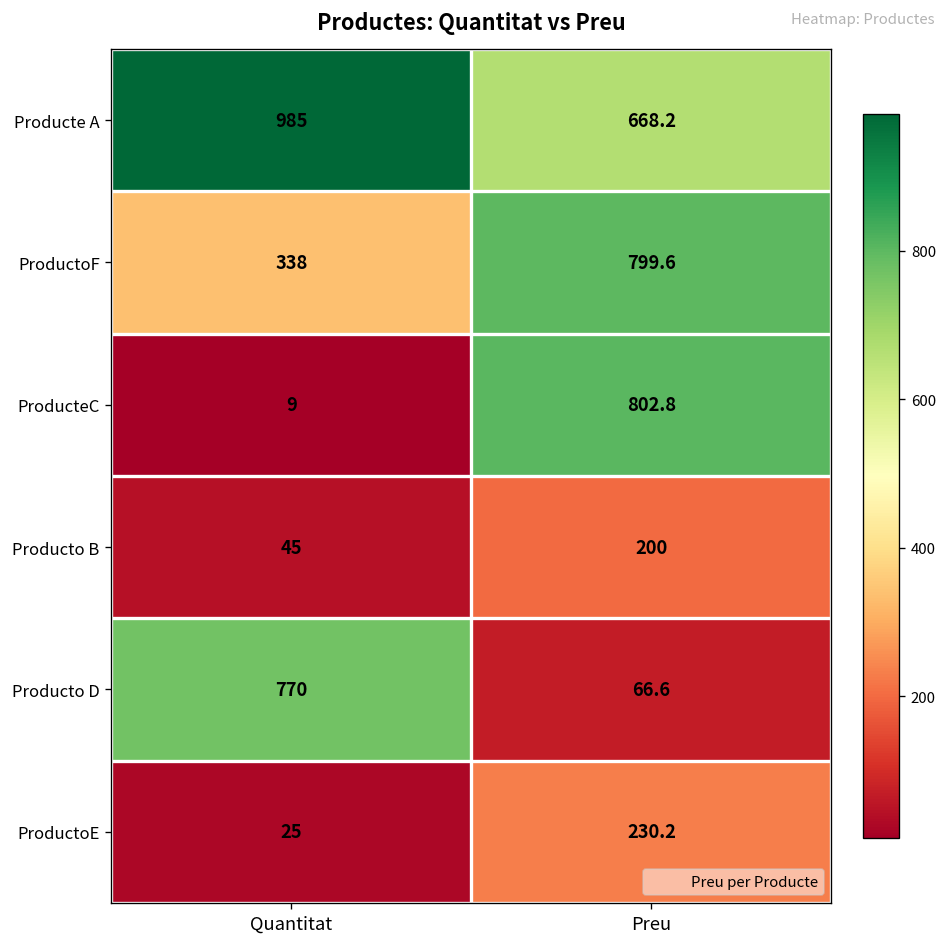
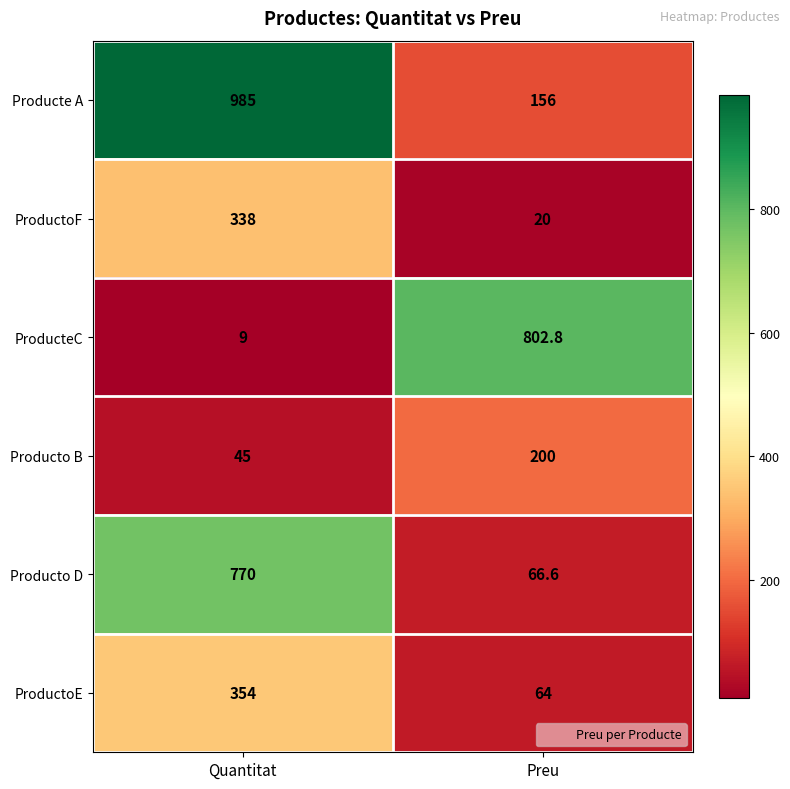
Producte A, Preu: 668.2 -> 156
ProductoF, Preu: 799.6 -> 20
ProductoE, Quantitat: 25 -> 354
ProductoE, Preu: 230.2 -> 64
